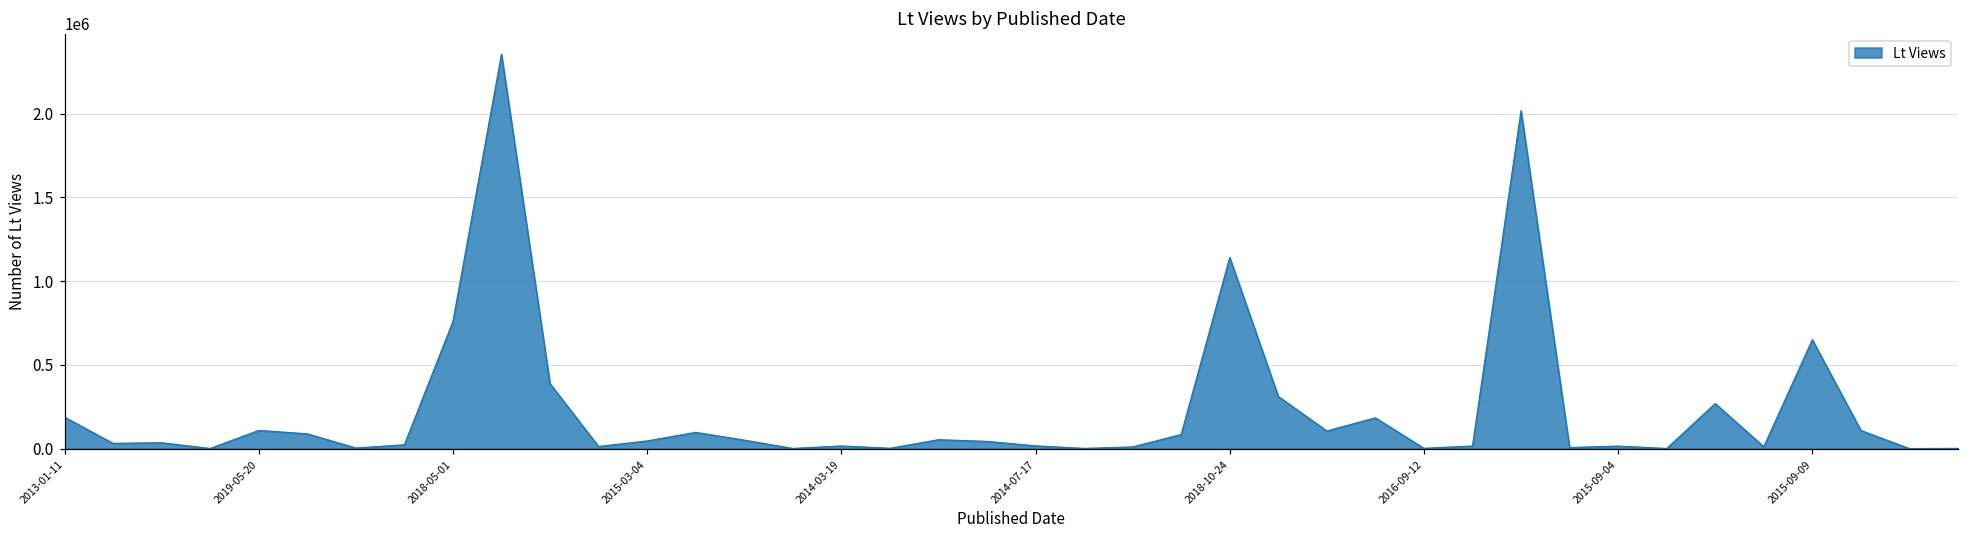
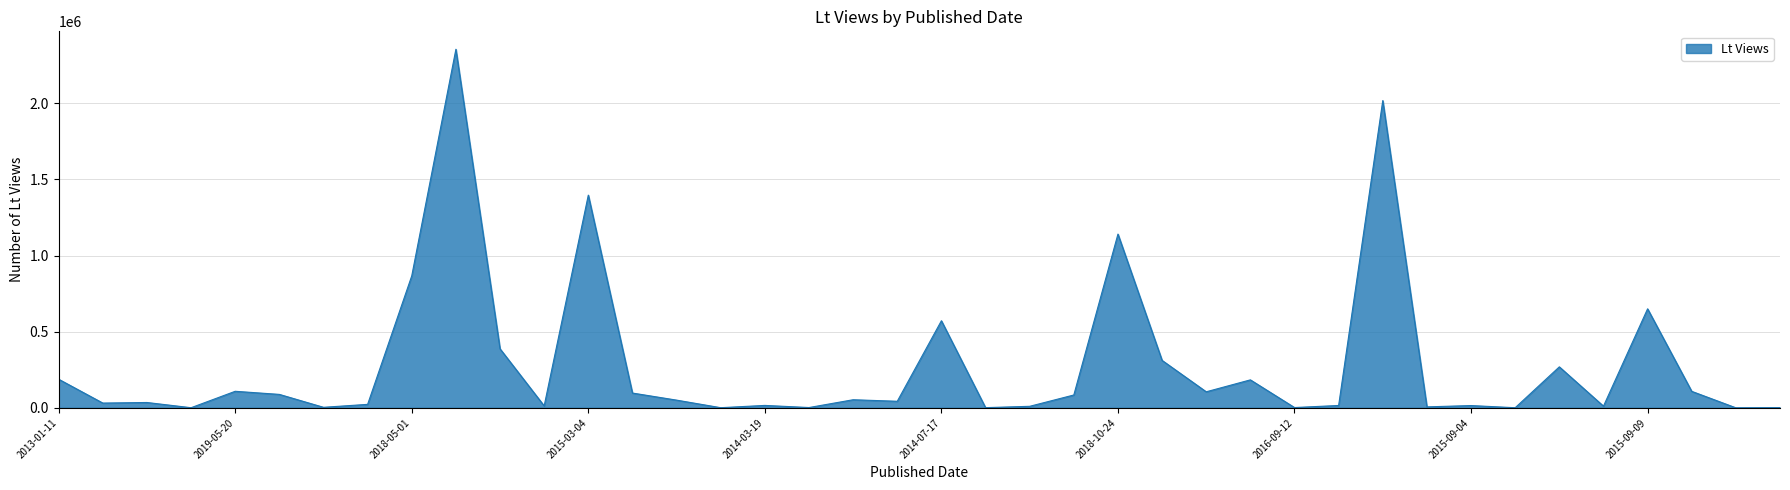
2018-05-01: 760000 -> 870000
2015-03-04: 50000 -> 1400000
2014-07-17: 20000 -> 570000
